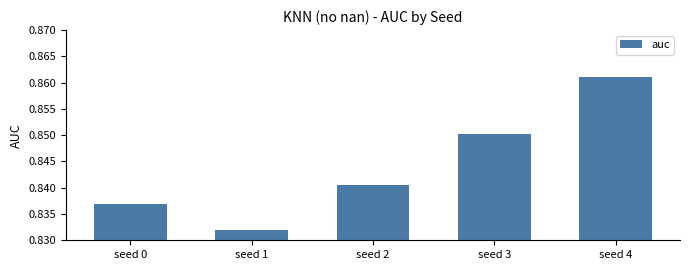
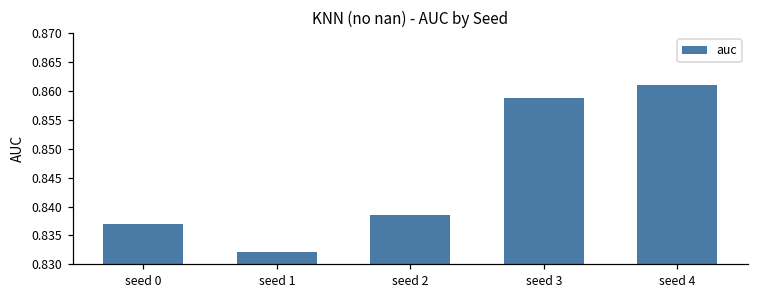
seed 2: 0.841 -> 0.838
seed 3: 0.850 -> 0.859
